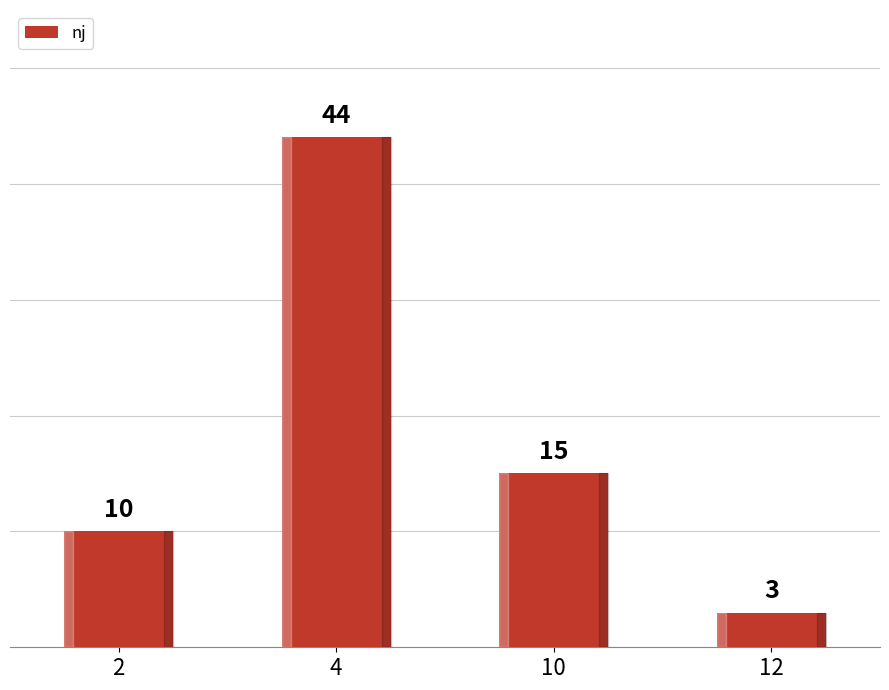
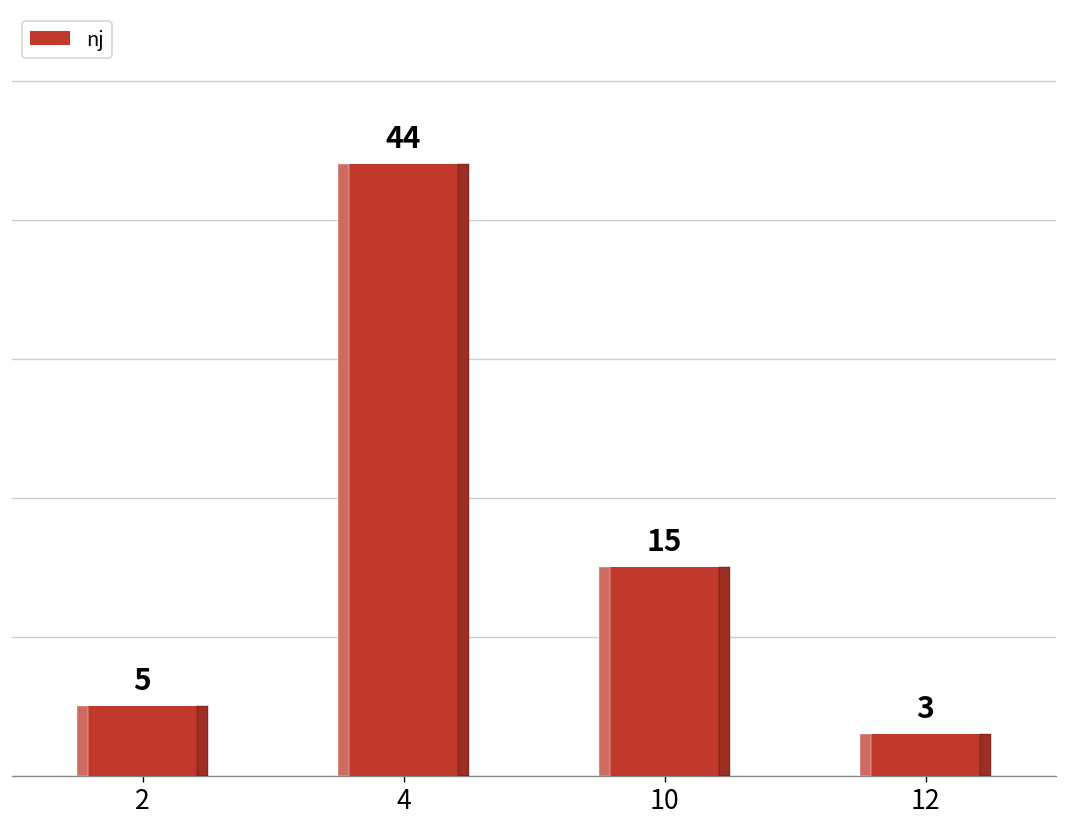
2: 10 -> 5
